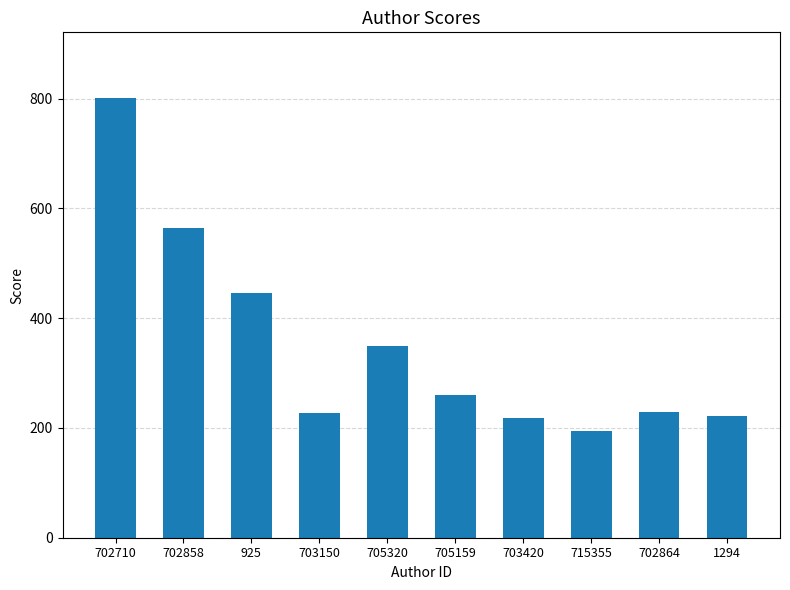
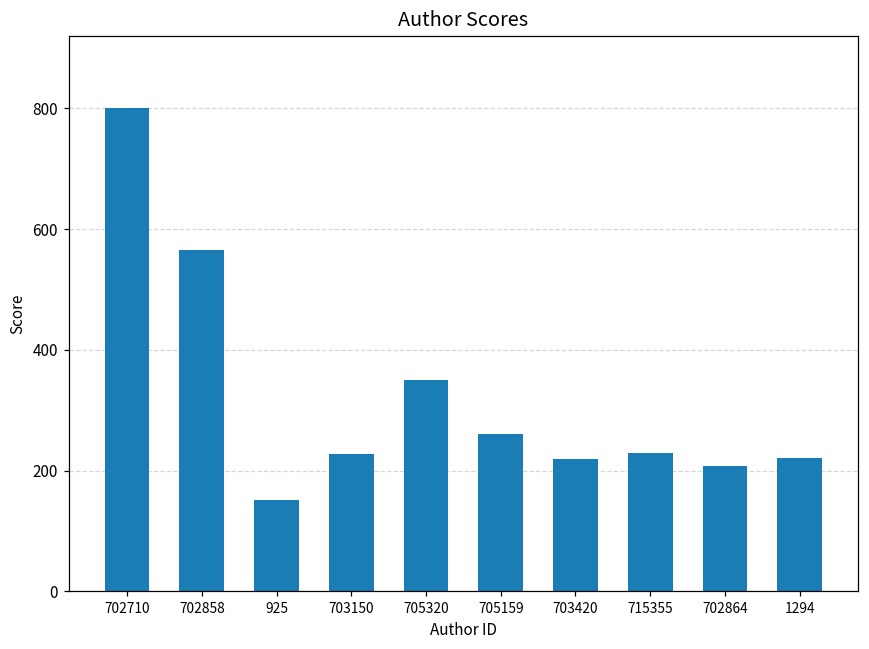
925: 450 -> 150
715355: 190 -> 230
702864: 230 -> 210
